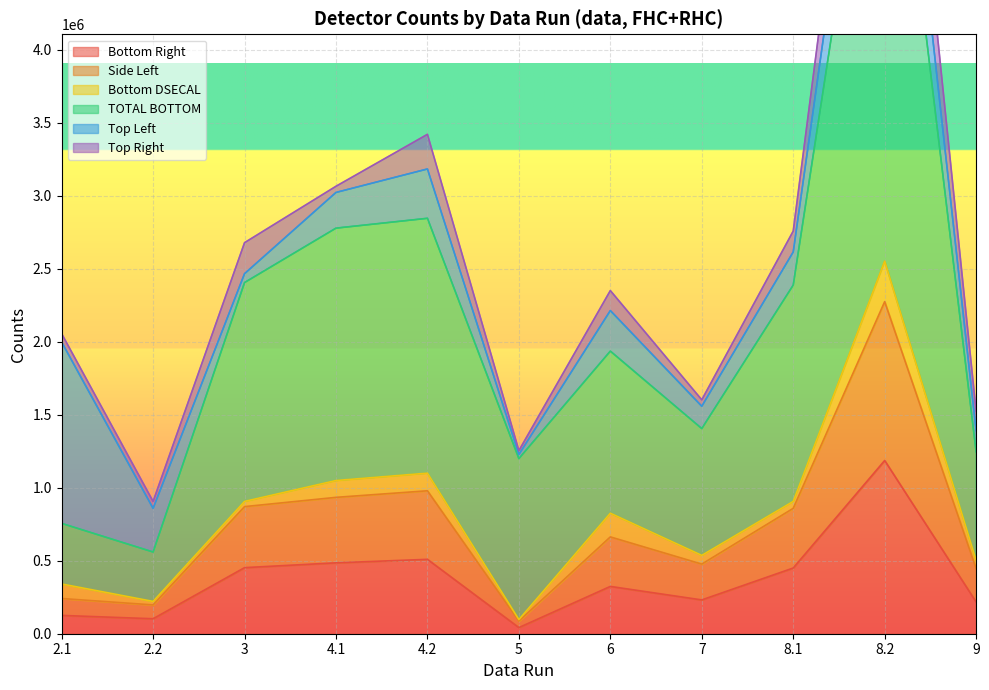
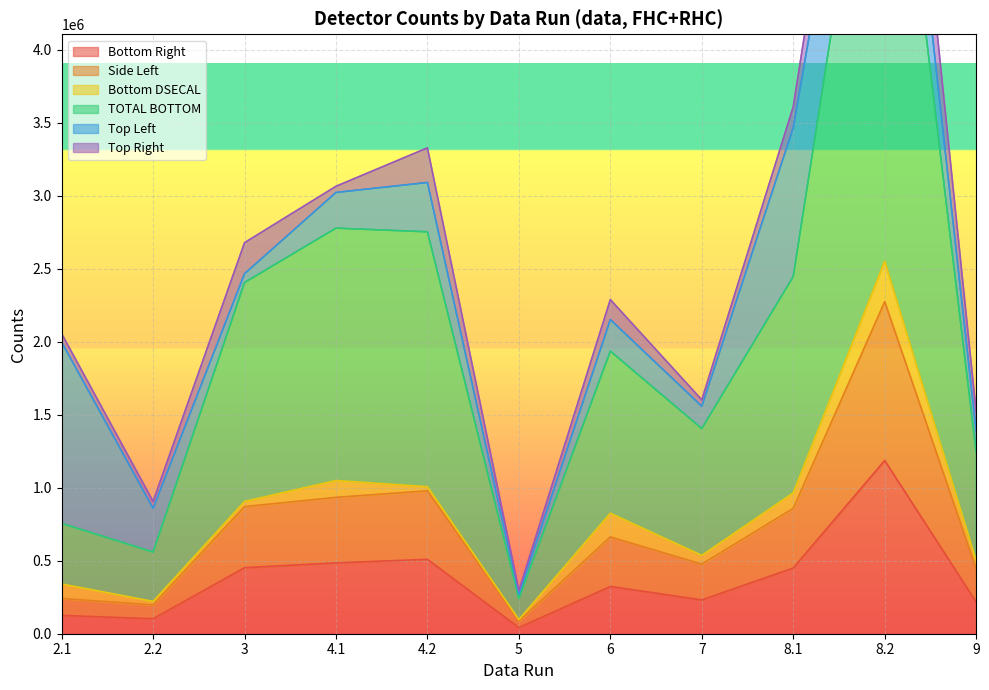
Bottom DSECAL, 4.2: 120000 -> 30000
TOTAL BOTTOM, 5: 1100000 -> 140000
Top Left, 6: 280000 -> 220000
Bottom DSECAL, 8.1: 50000 -> 110000
Top Left, 8.1: 230000 -> 1020000
